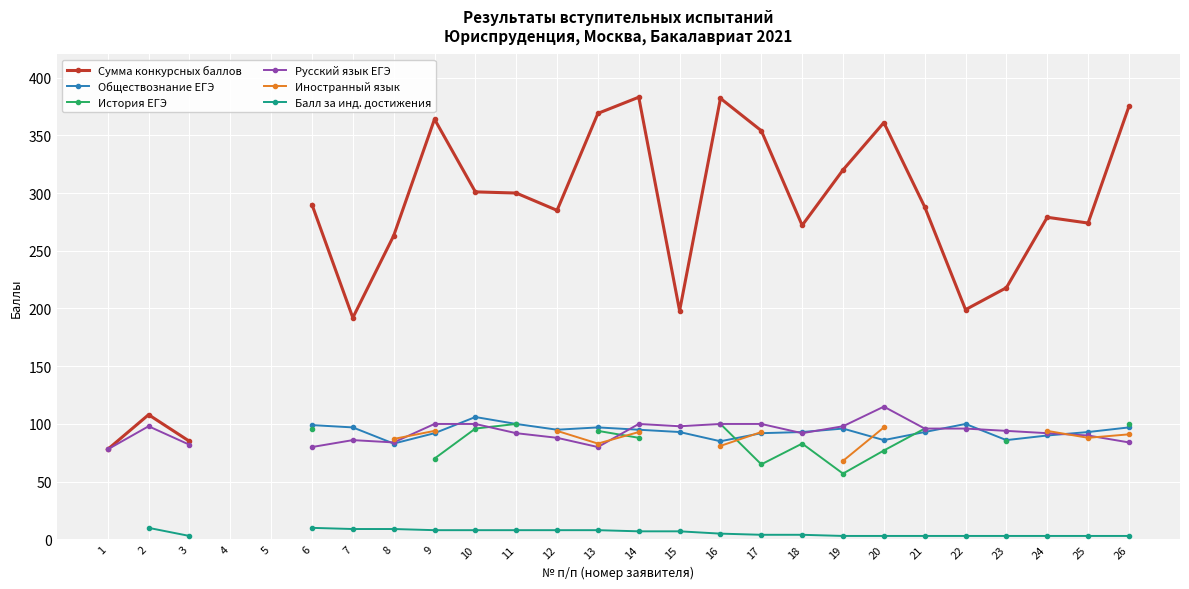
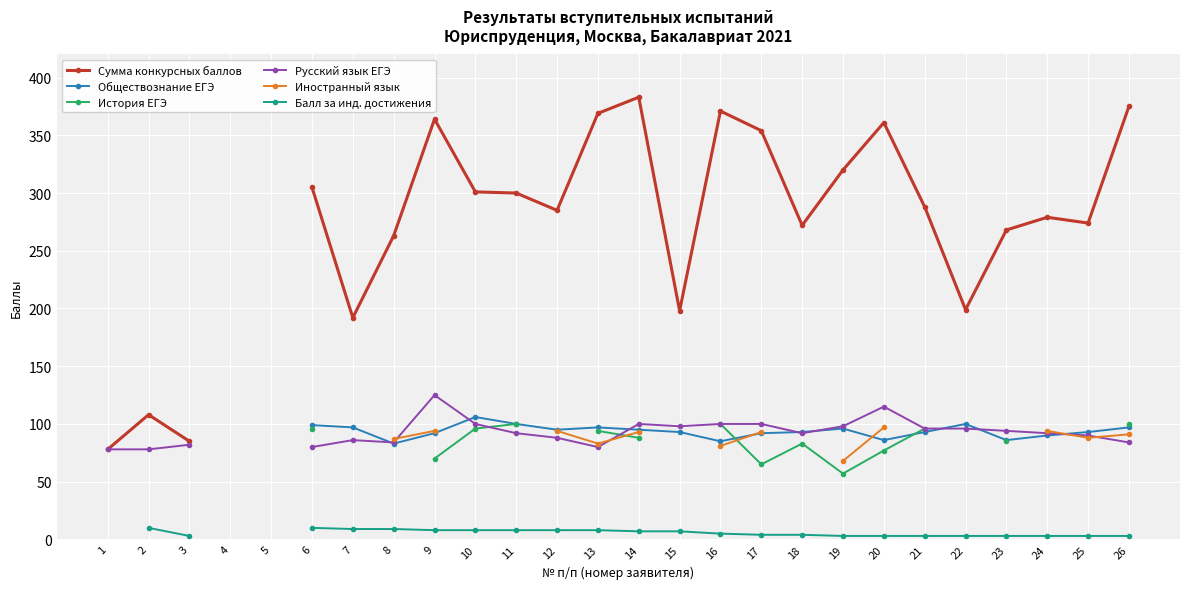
Русский язык ЕГЭ, 2: 98 -> 78
Сумма конкурсных баллов, 6: 290 -> 305
Русский язык ЕГЭ, 9: 100 -> 125
Сумма конкурсных баллов, 16: 382 -> 371
Сумма конкурсных баллов, 23: 218 -> 268
